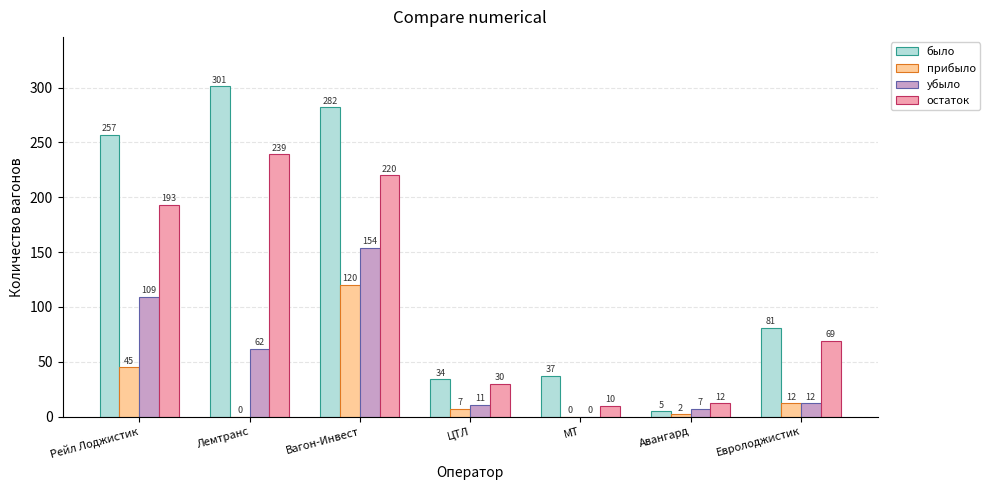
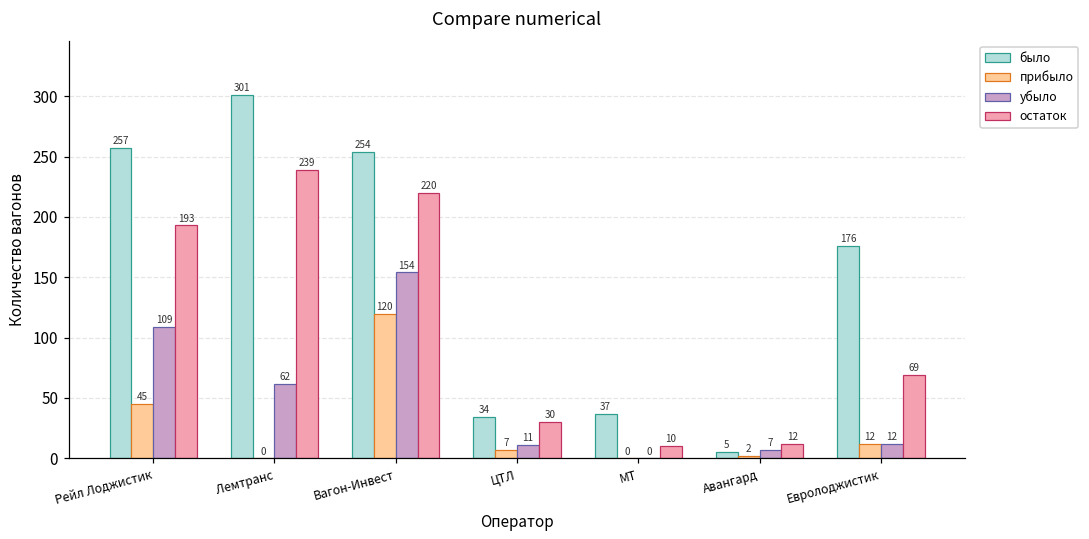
было, Вагон-Инвест: 282 -> 254
было, Евролоджистик: 81 -> 176
